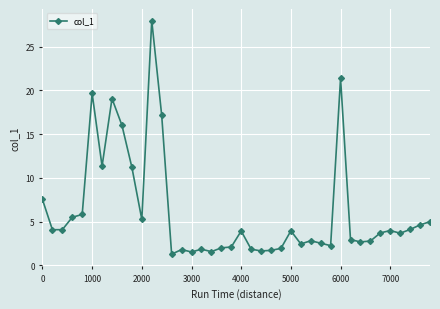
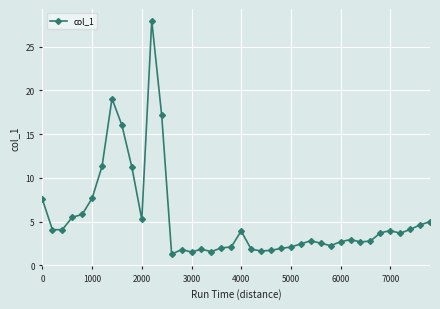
1000: 20 -> 8
5000: 4 -> 2
6000: 21 -> 3
